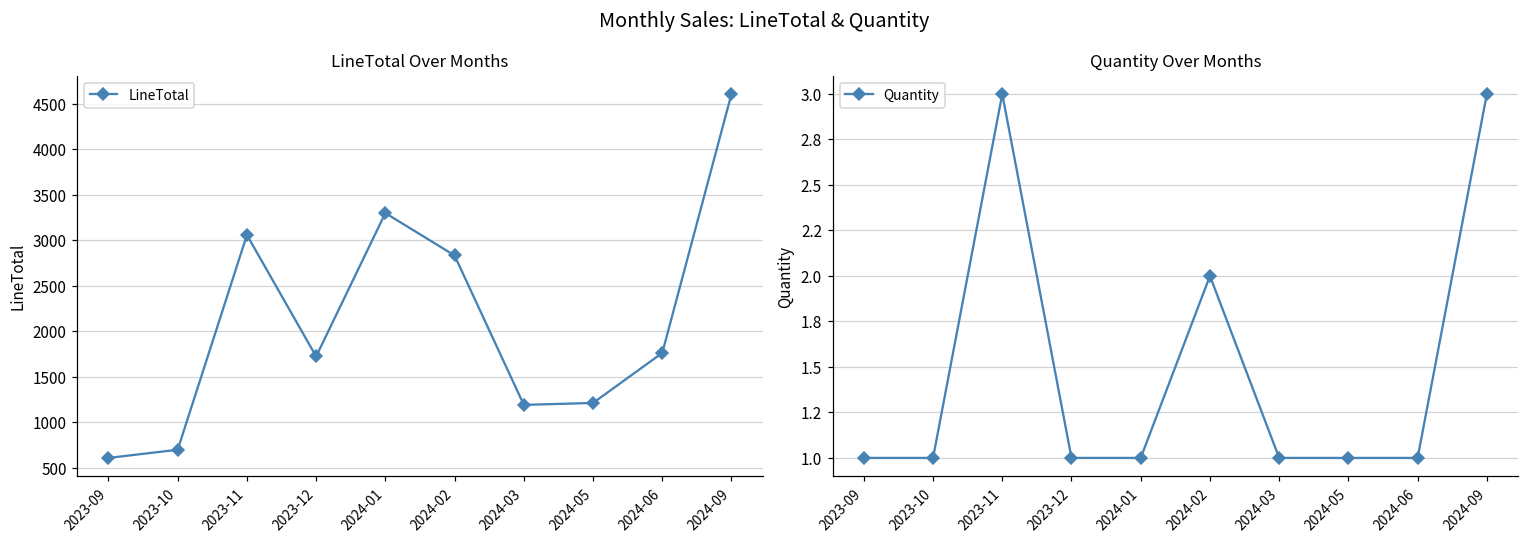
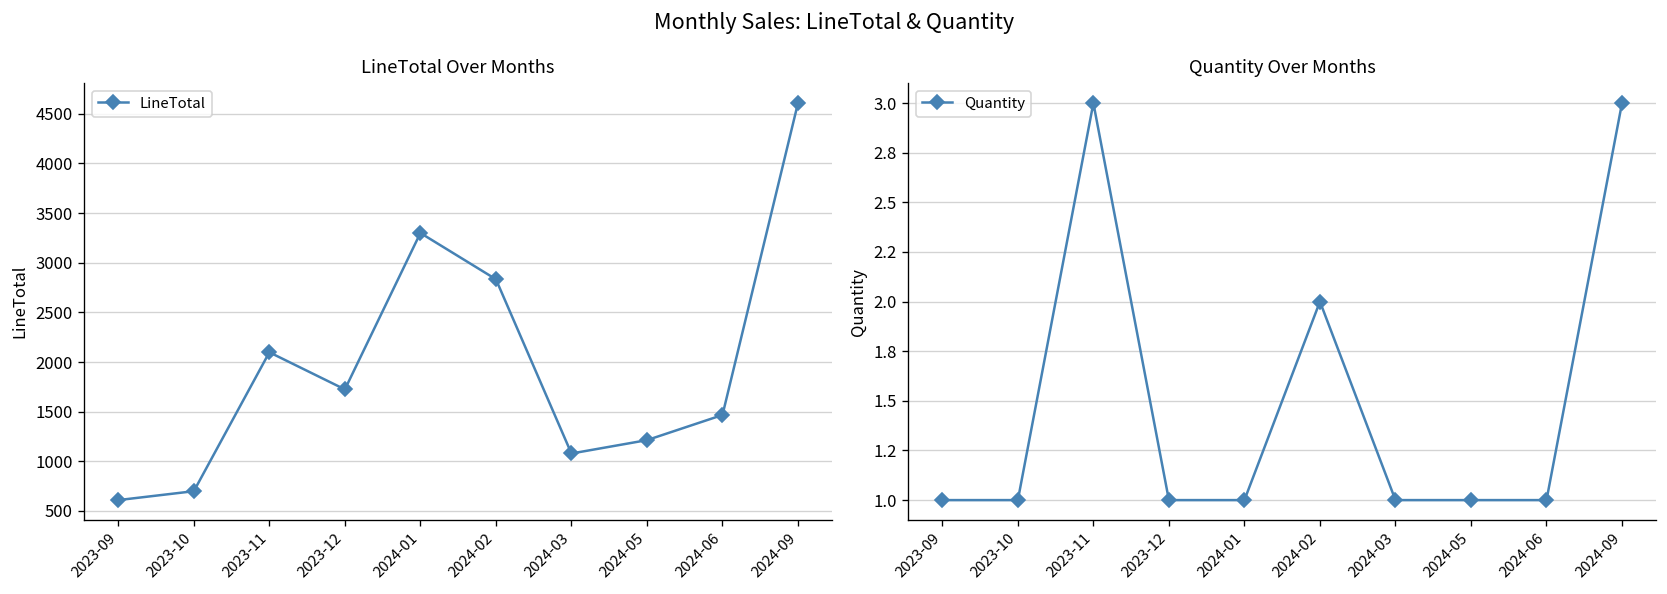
LineTotal Over Months, 2023-11: 3100 -> 2100
LineTotal Over Months, 2024-03: 1200 -> 1100
LineTotal Over Months, 2024-06: 1800 -> 1500
